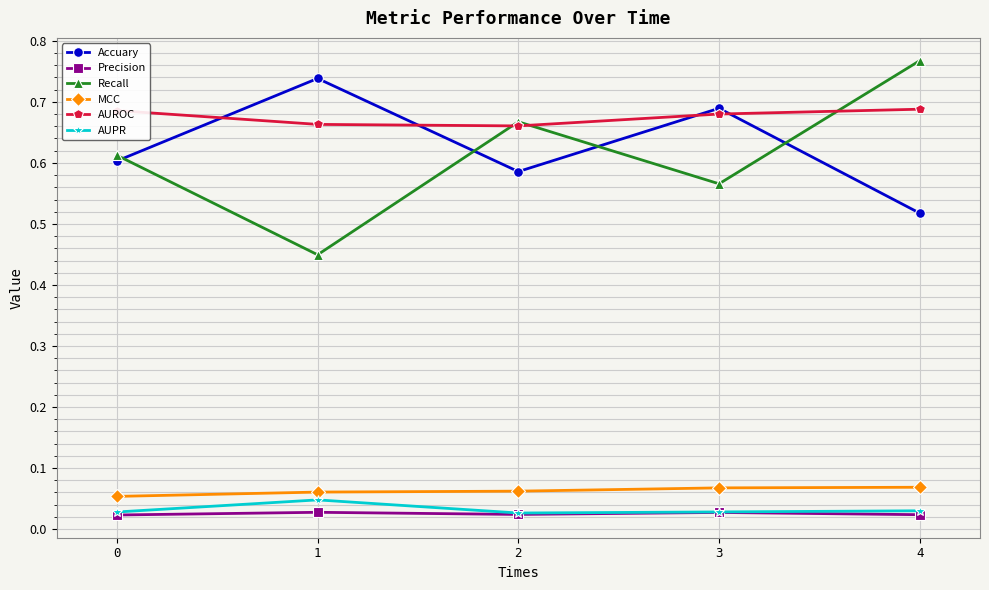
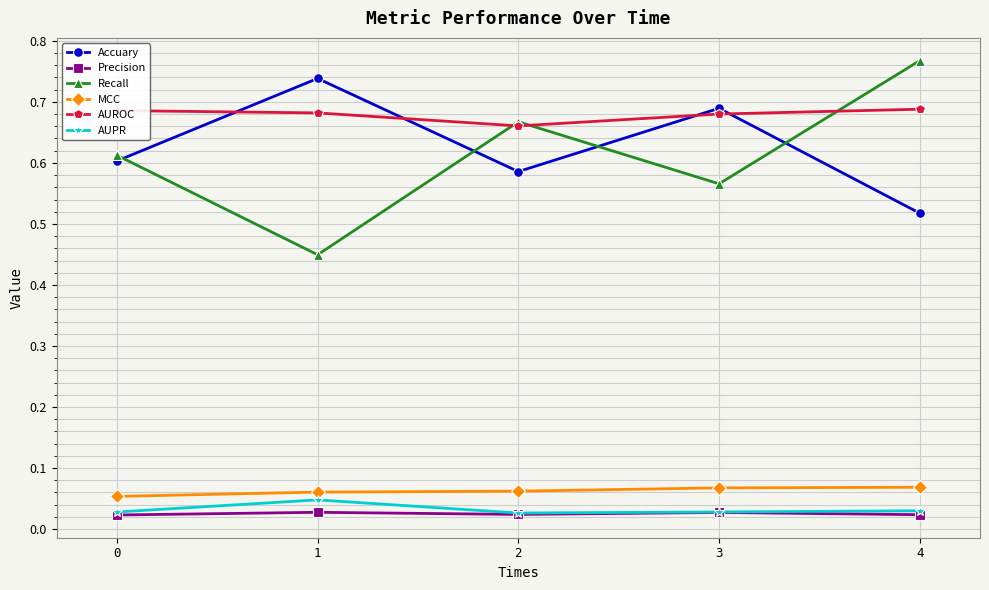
AUROC, 1: 0.66 -> 0.68
